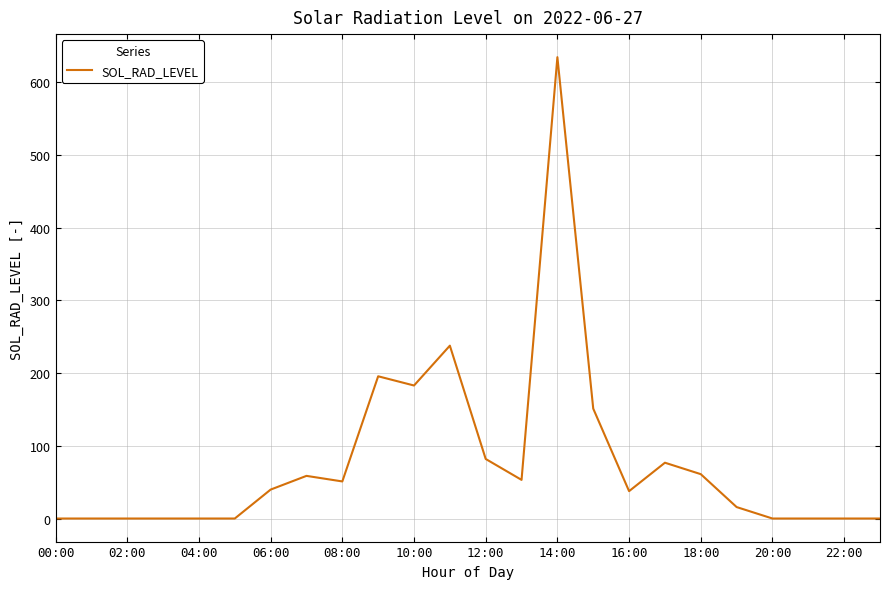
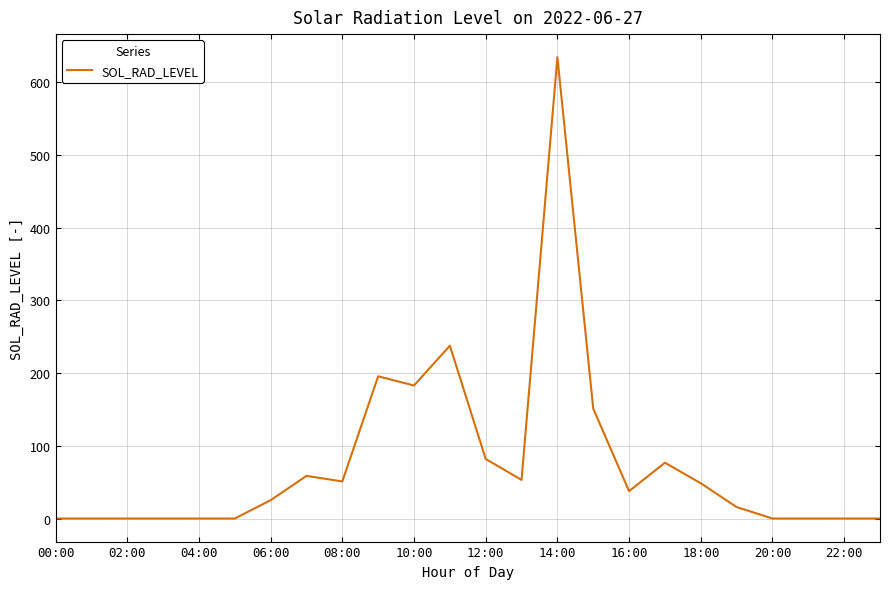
06:00: 40 -> 30
18:00: 60 -> 50
